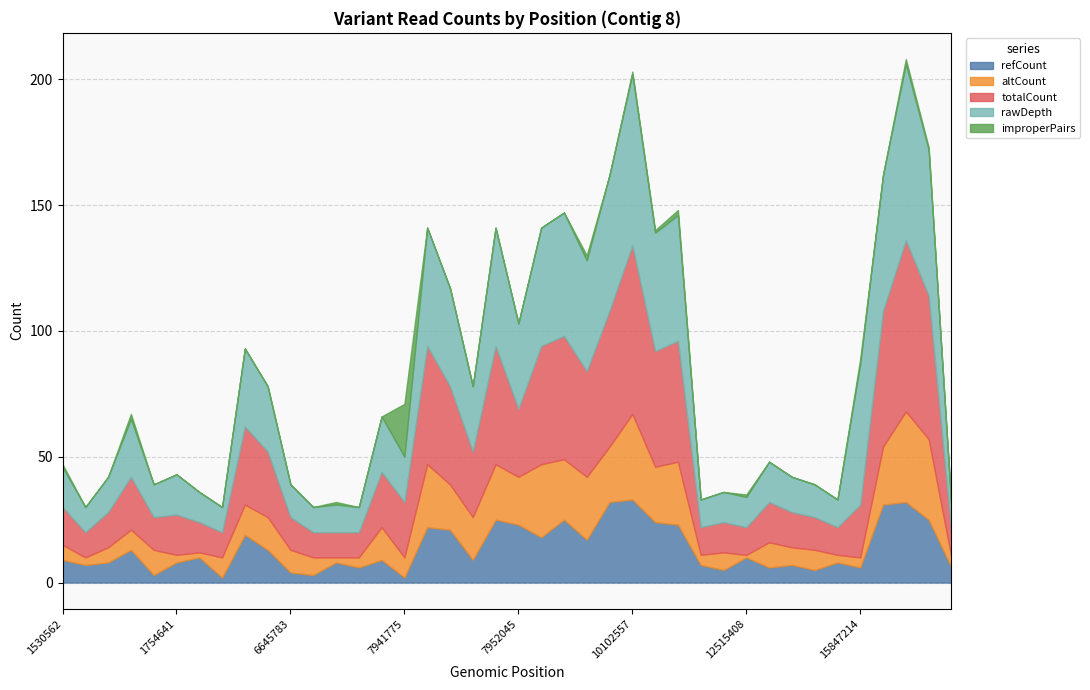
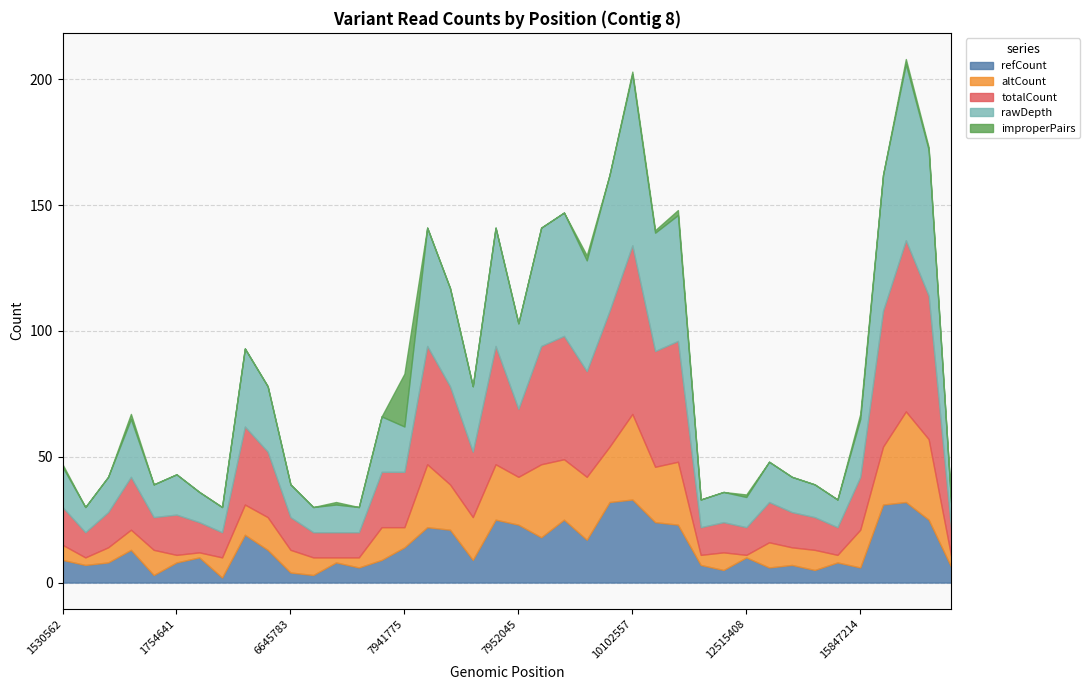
refCount, 7941775: 2 -> 14
altCount, 15847214: 4 -> 15
rawDepth, 15847214: 56 -> 23
